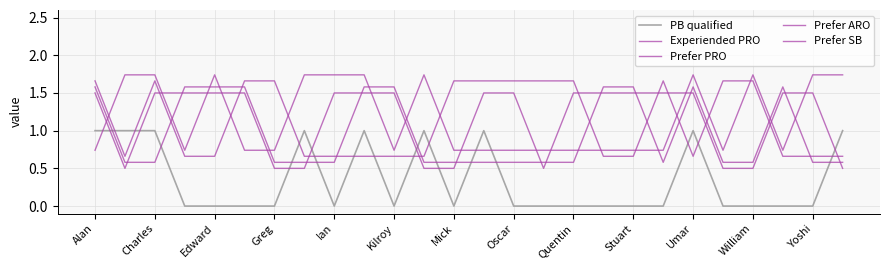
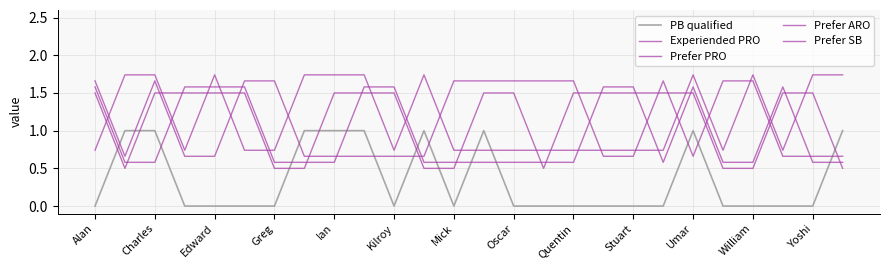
PB qualified, Alan: 1 -> 0
PB qualified, Ian: 0 -> 1
